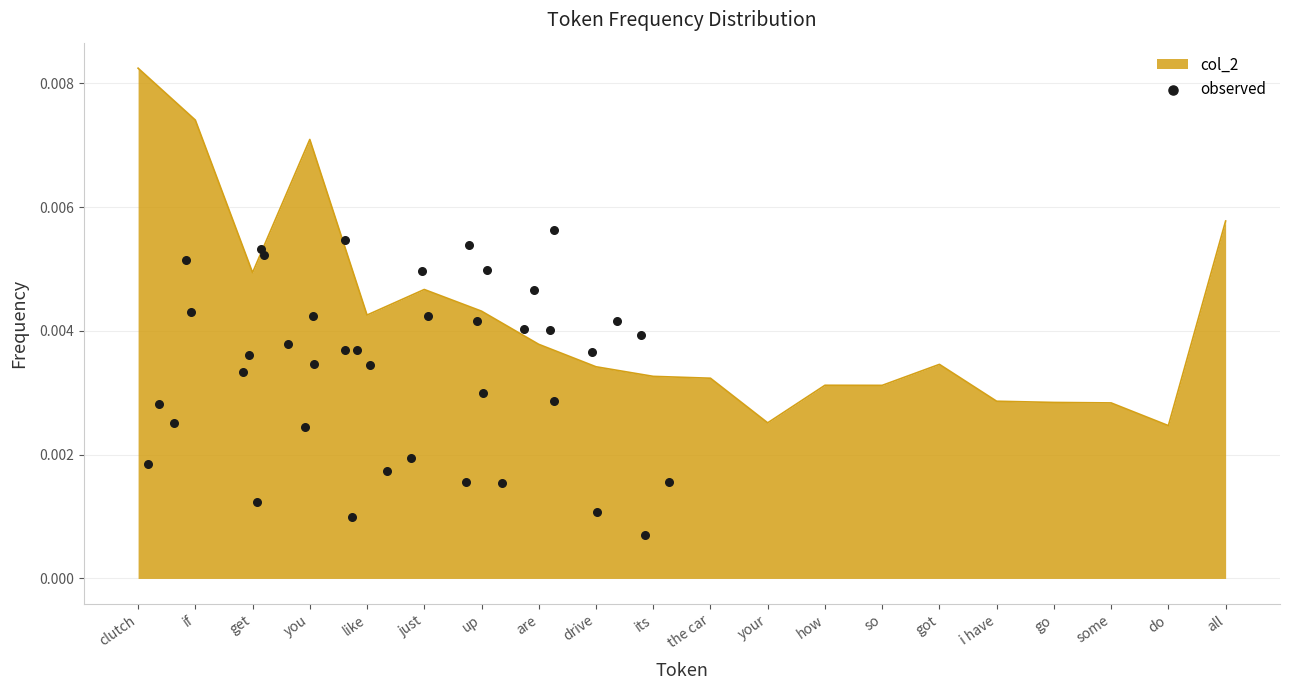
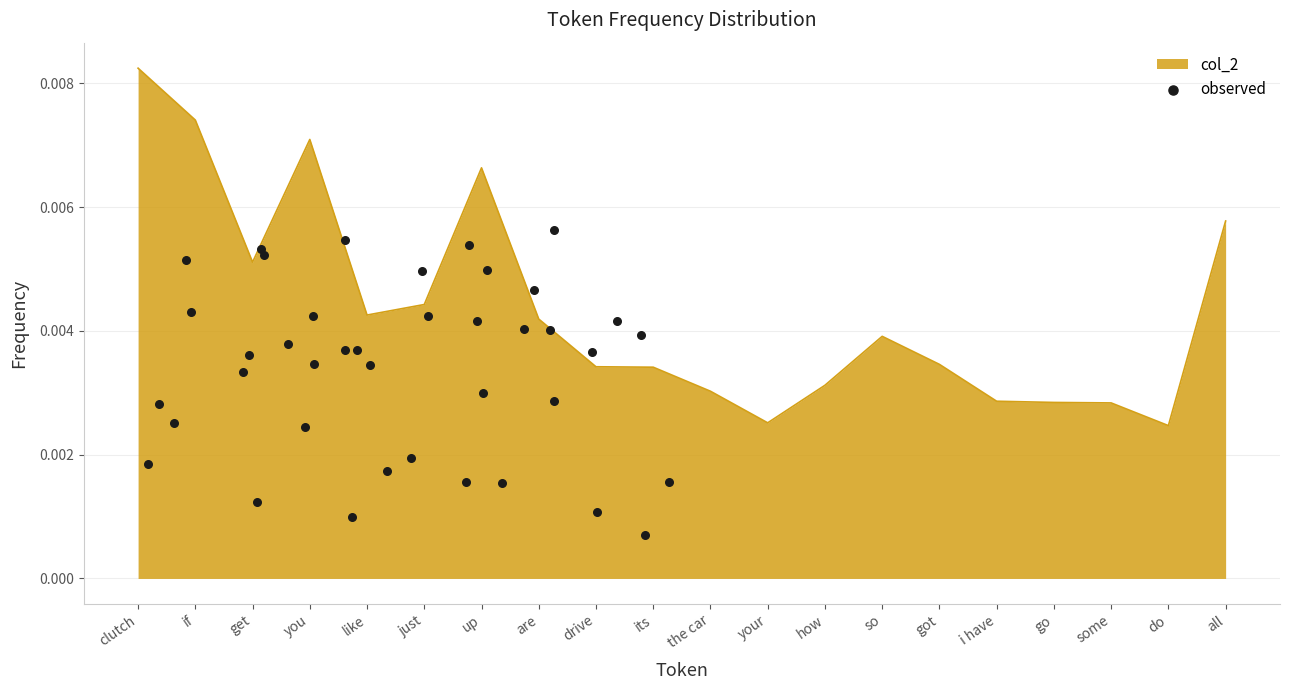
col_2, get: 0.0049 -> 0.0051
col_2, just: 0.0047 -> 0.0044
col_2, up: 0.0043 -> 0.0066
col_2, are: 0.0038 -> 0.0042
col_2, its: 0.0033 -> 0.0034
col_2, the car: 0.0032 -> 0.0030
col_2, so: 0.0031 -> 0.0039
